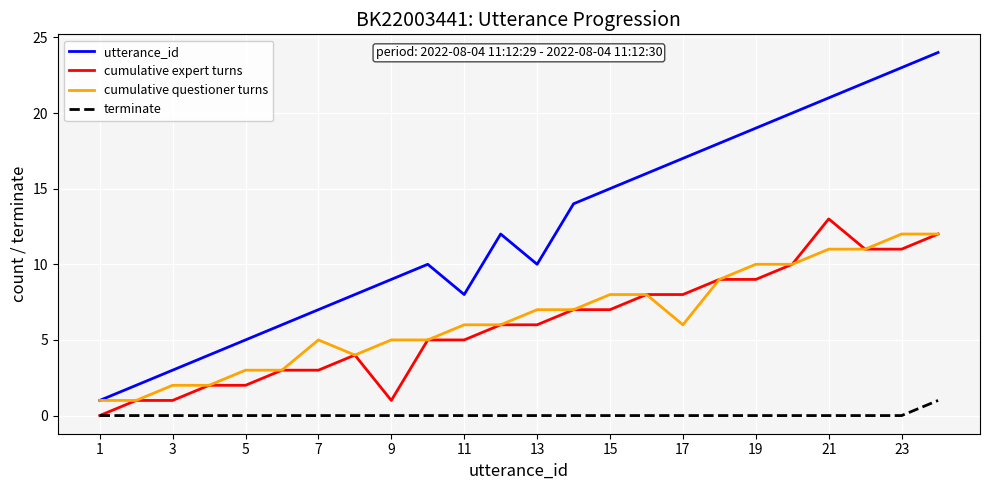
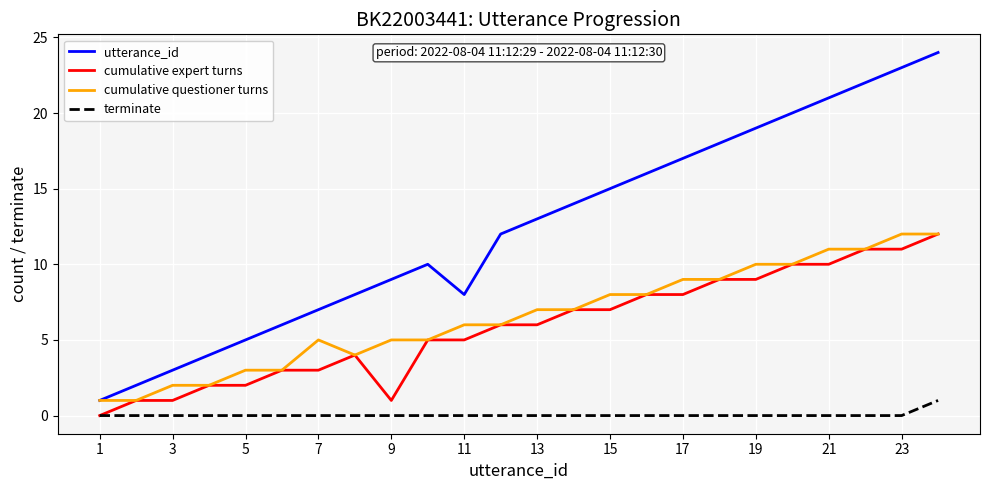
utterance_id, 13: 10 -> 13
cumulative questioner turns, 17: 6 -> 9
cumulative expert turns, 21: 13 -> 10
